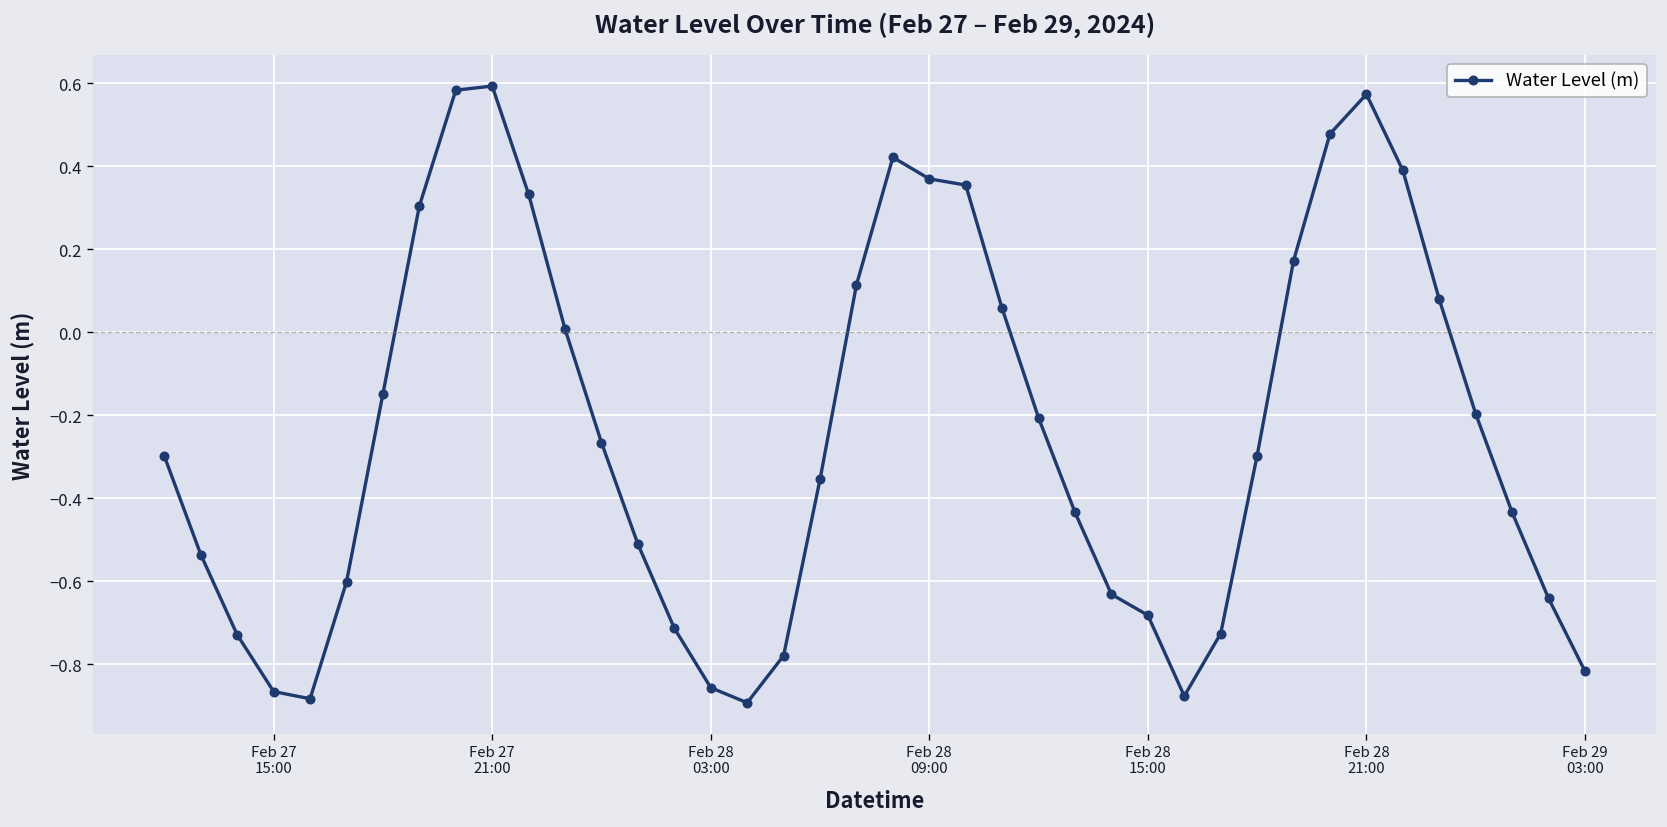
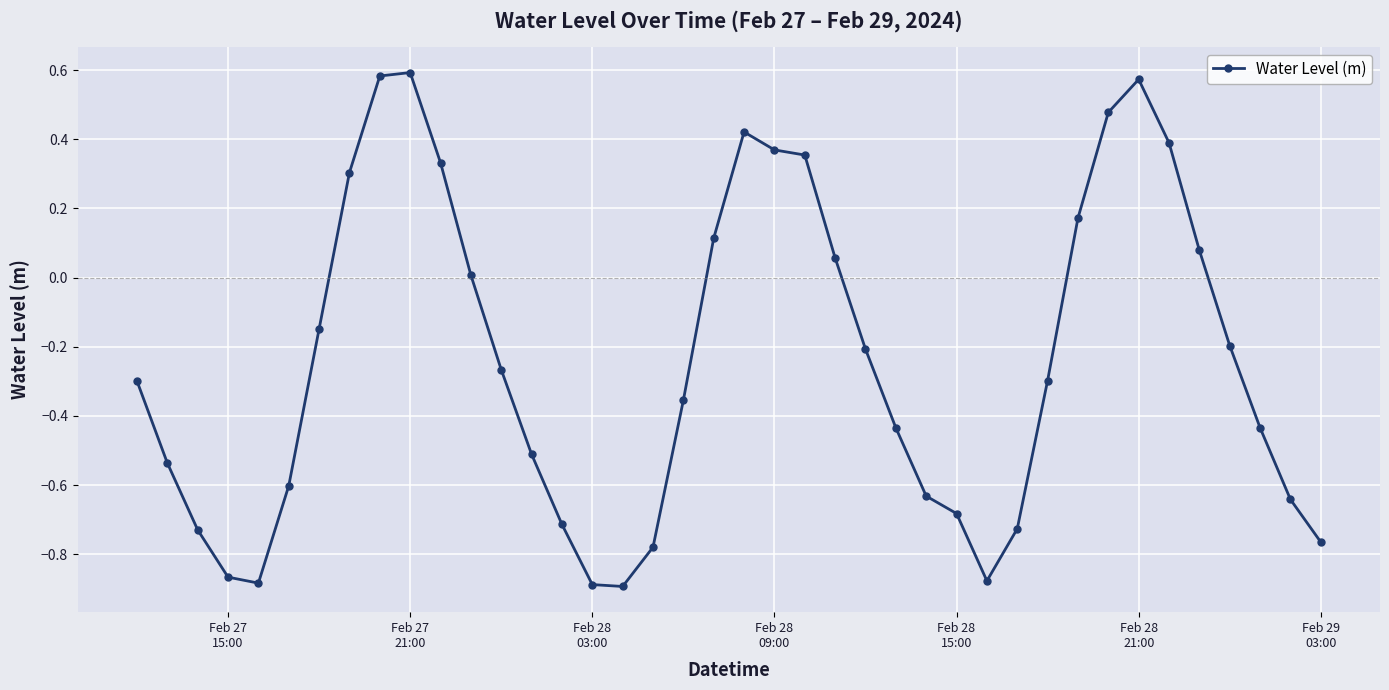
Feb 28 03:00: -0.86 -> -0.89
Feb 29 03:00: -0.82 -> -0.76
